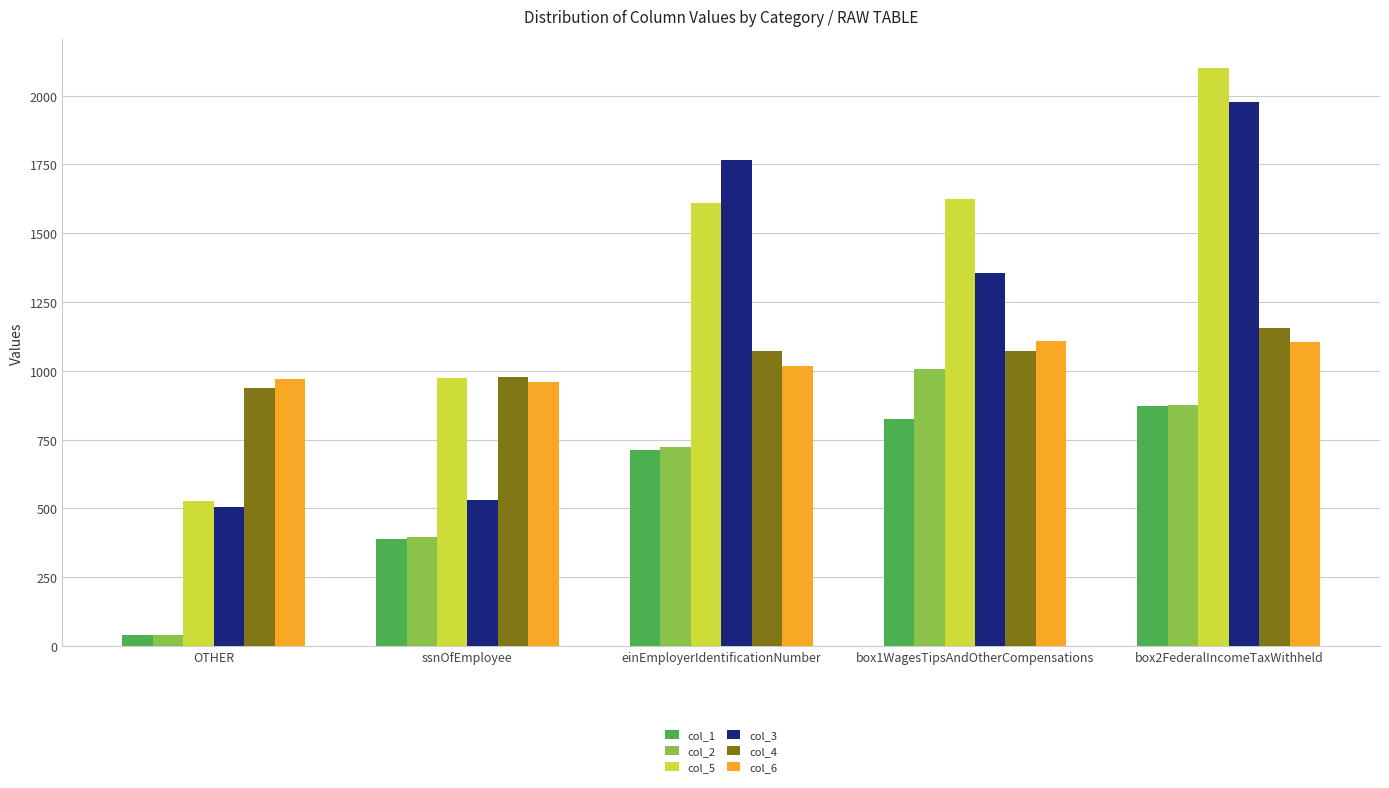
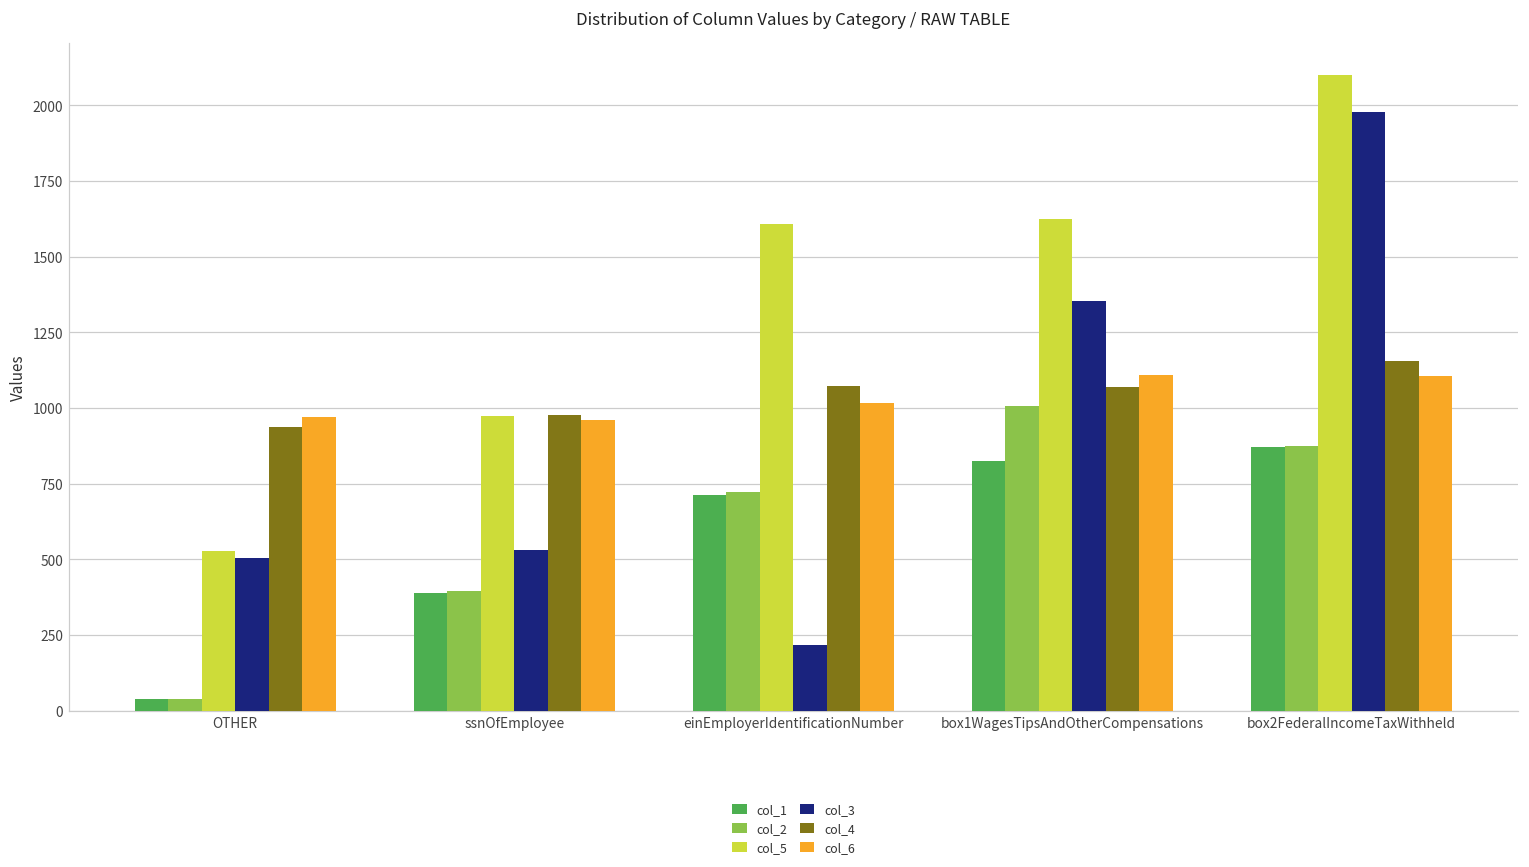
col_3, einEmployerIdentificationNumber: 1770 -> 220
